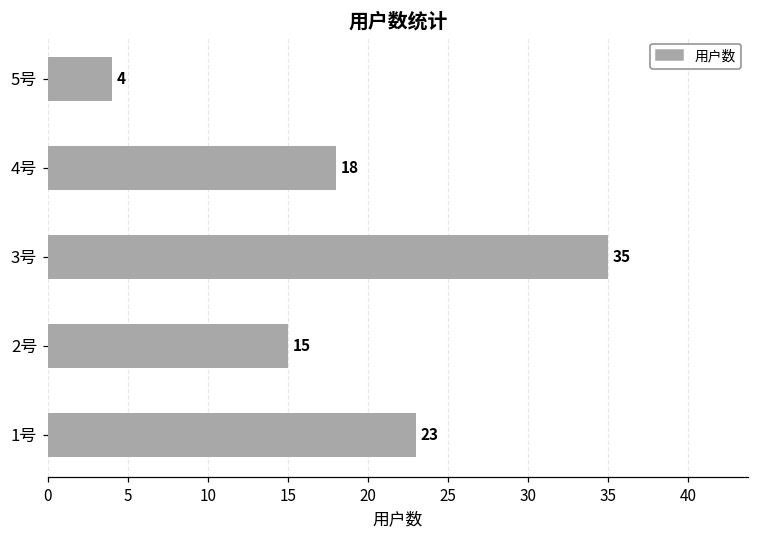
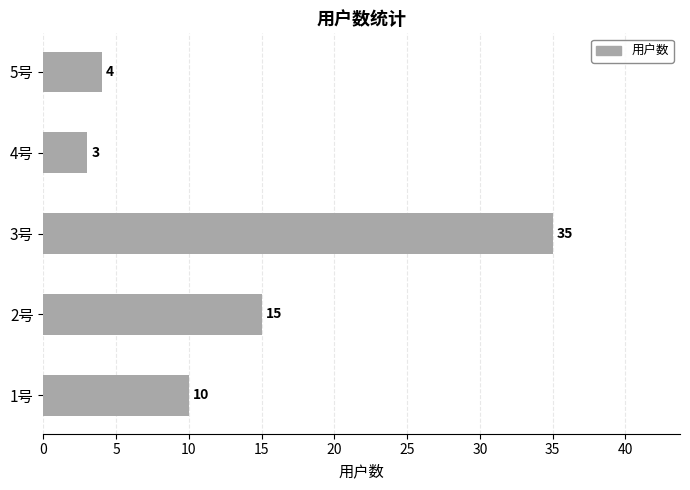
4号: 18 -> 3
1号: 23 -> 10
